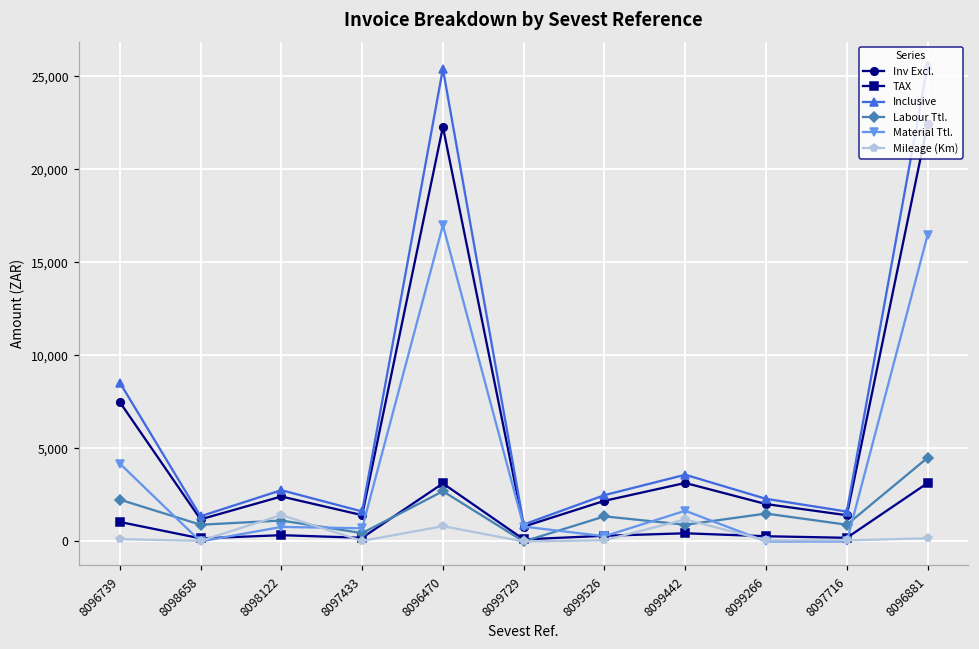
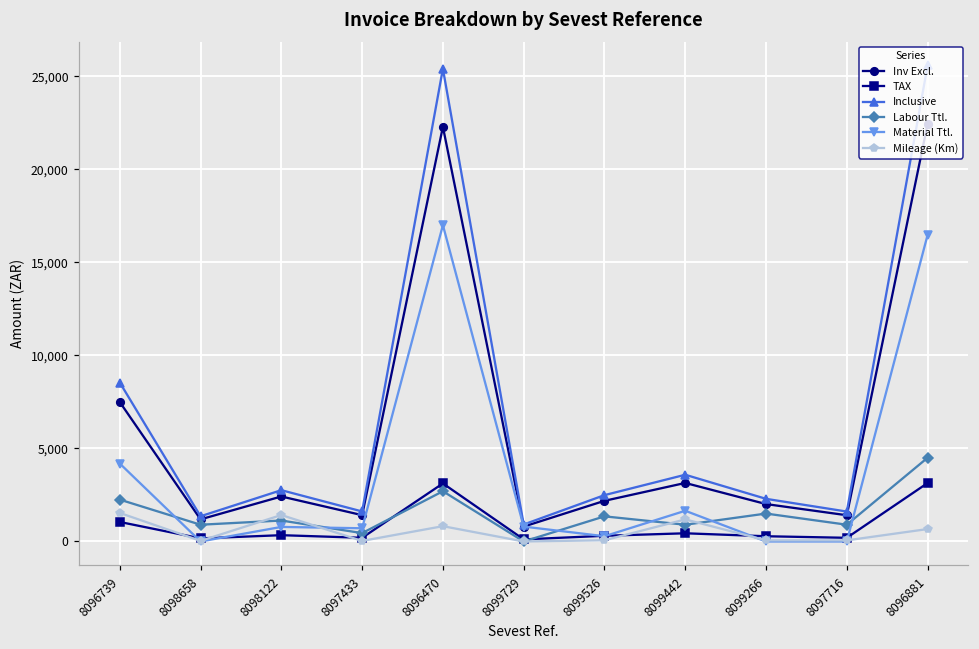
Mileage (Km), 8096739: 100 -> 1,500
Mileage (Km), 8096881: 200 -> 700
